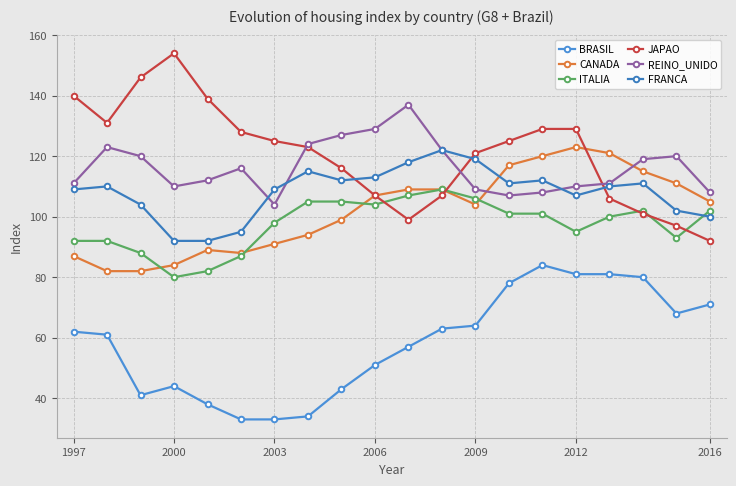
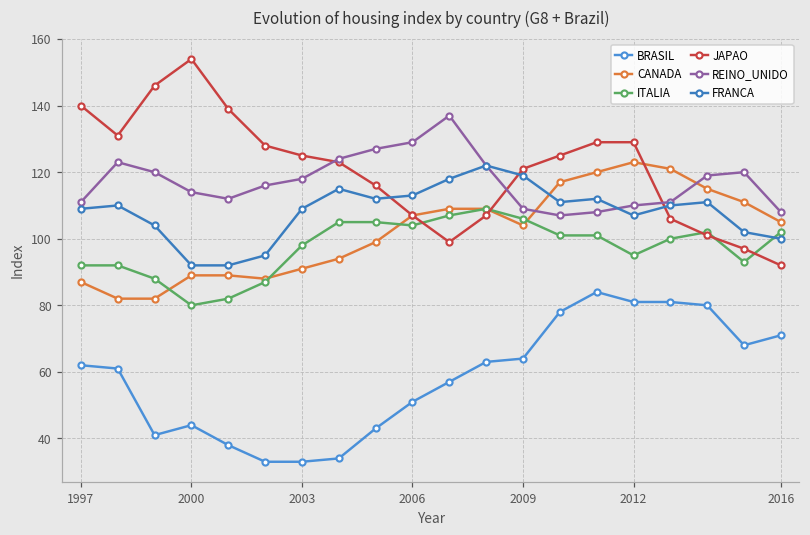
CANADA, 2000: 84 -> 89
REINO_UNIDO, 2000: 110 -> 114
REINO_UNIDO, 2003: 104 -> 118
